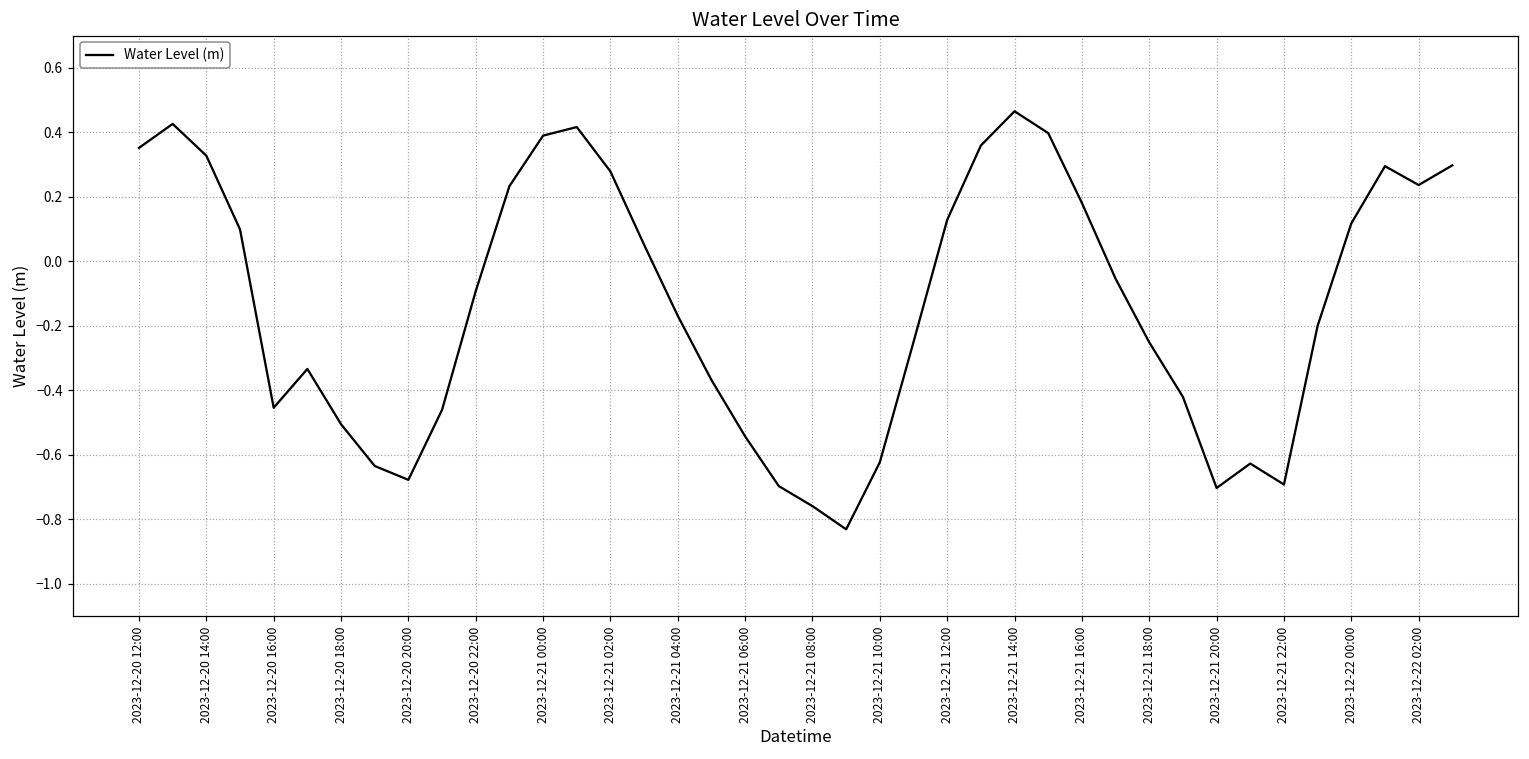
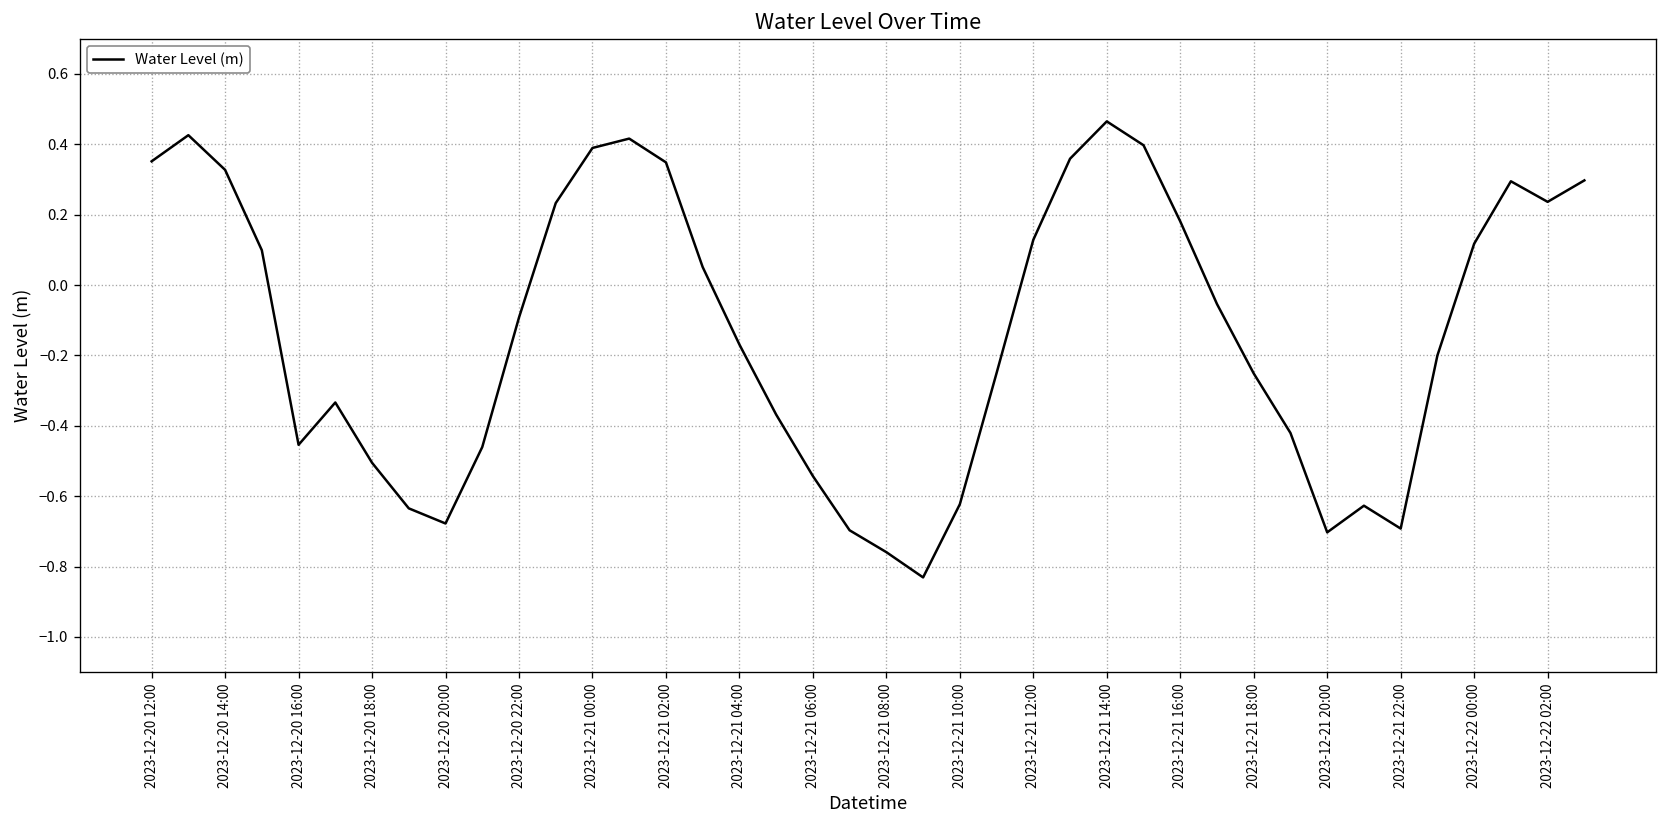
2023-12-21 02:00: 0.28 -> 0.35
